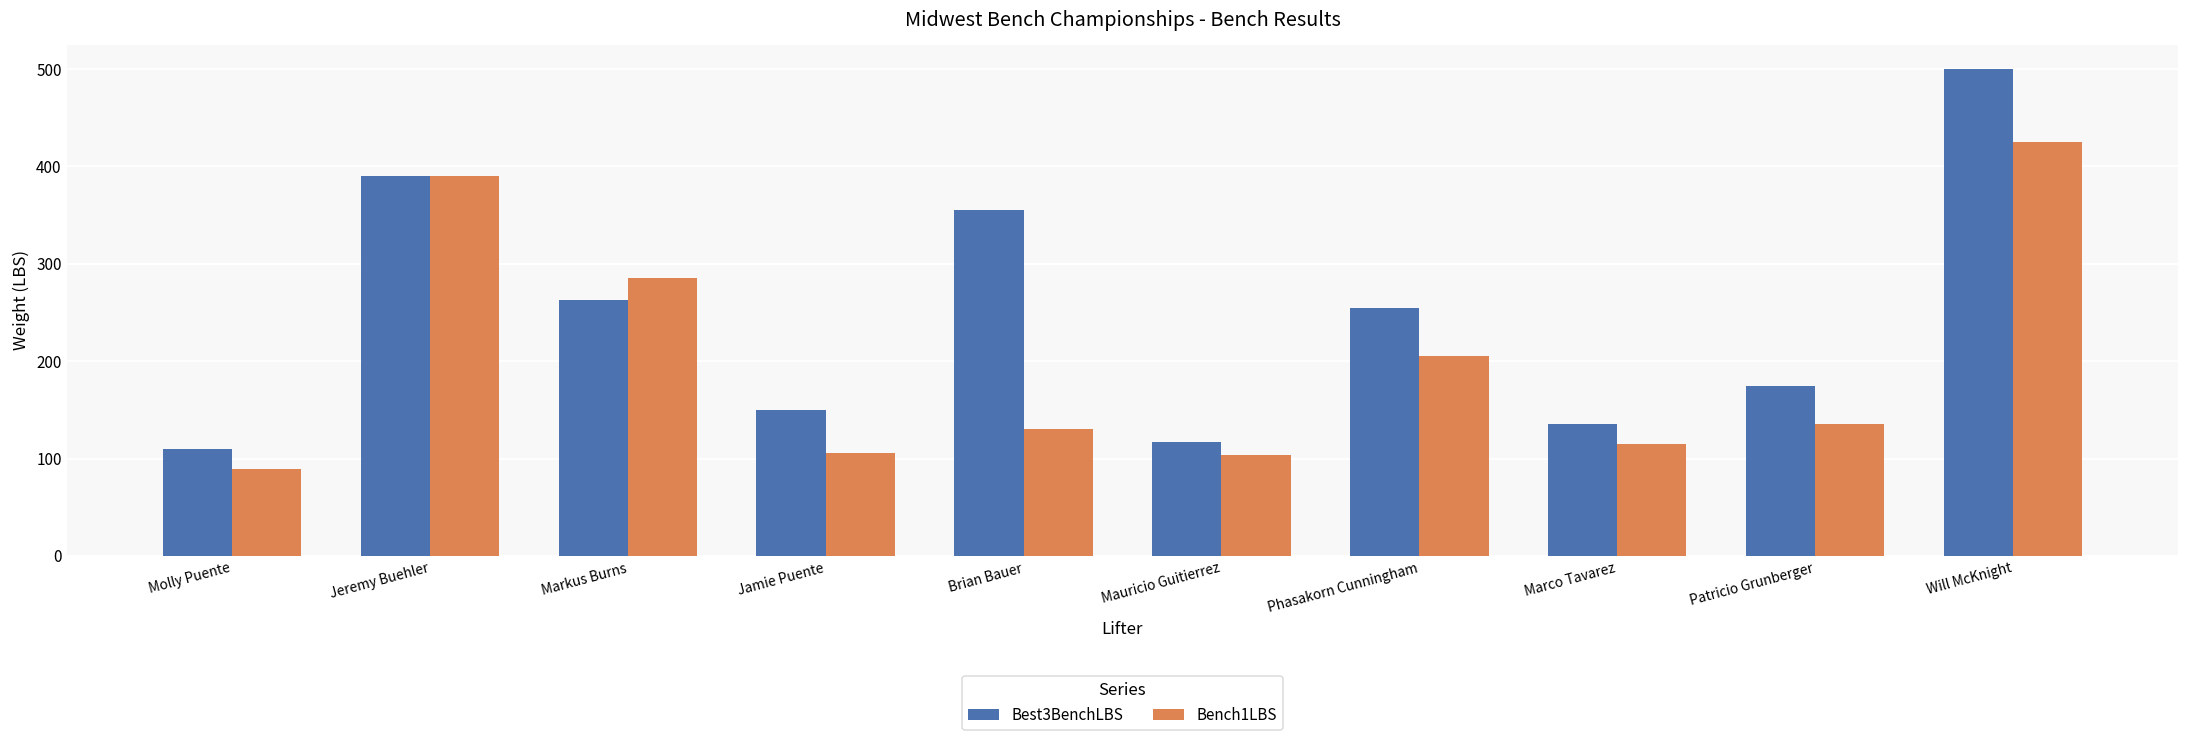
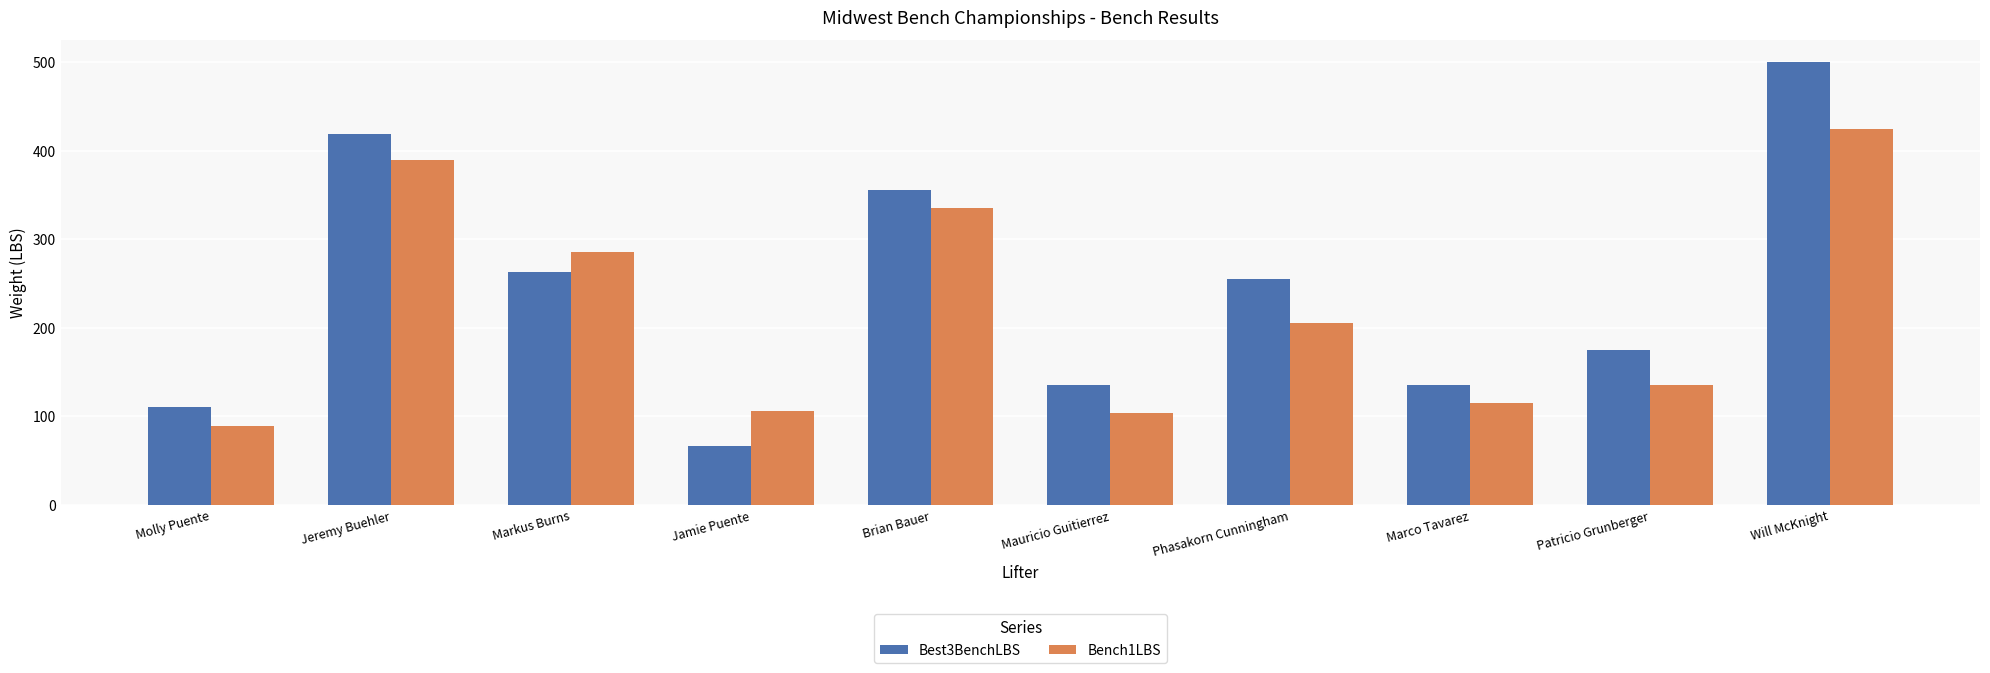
Best3BenchLBS, Jeremy Buehler: 390 -> 420
Best3BenchLBS, Jamie Puente: 150 -> 70
Bench1LBS, Brian Bauer: 130 -> 340
Best3BenchLBS, Mauricio Guitierrez: 120 -> 140
